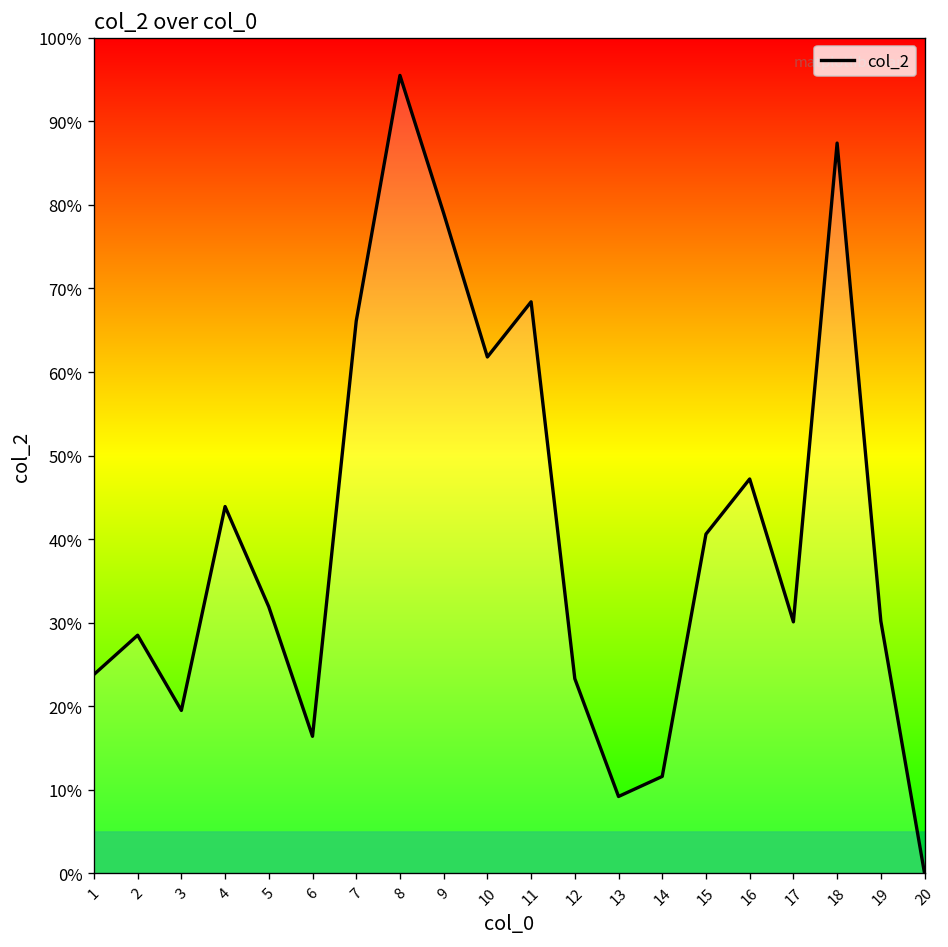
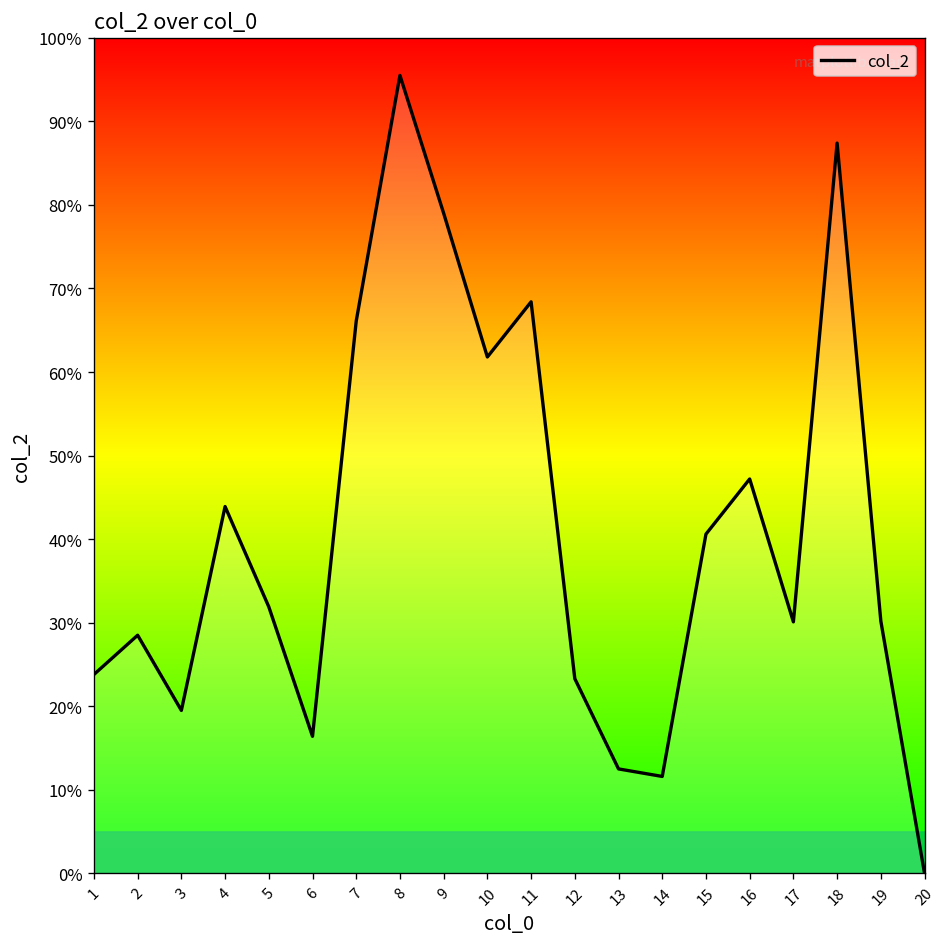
13: 9% -> 13%
